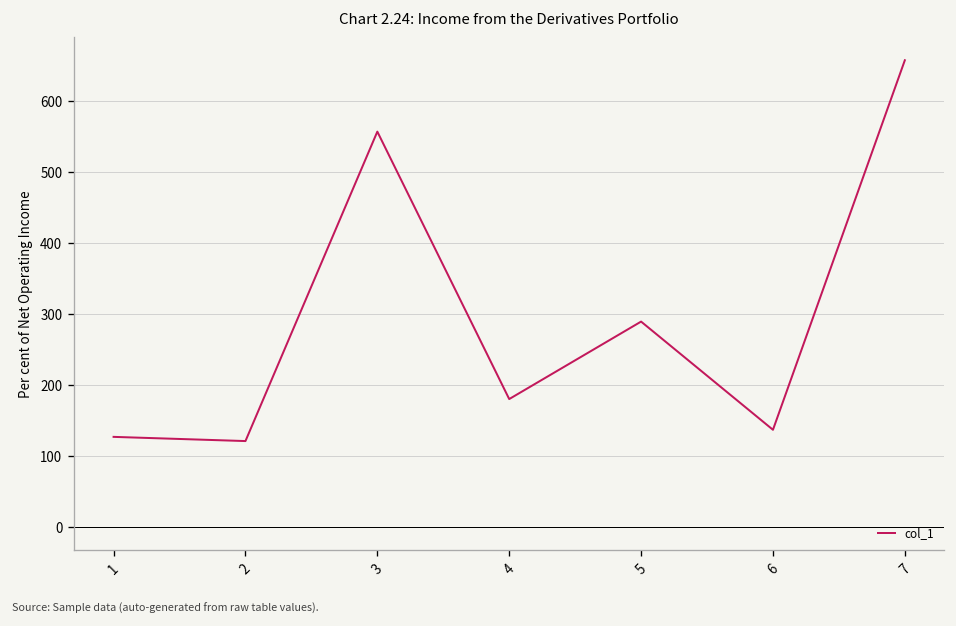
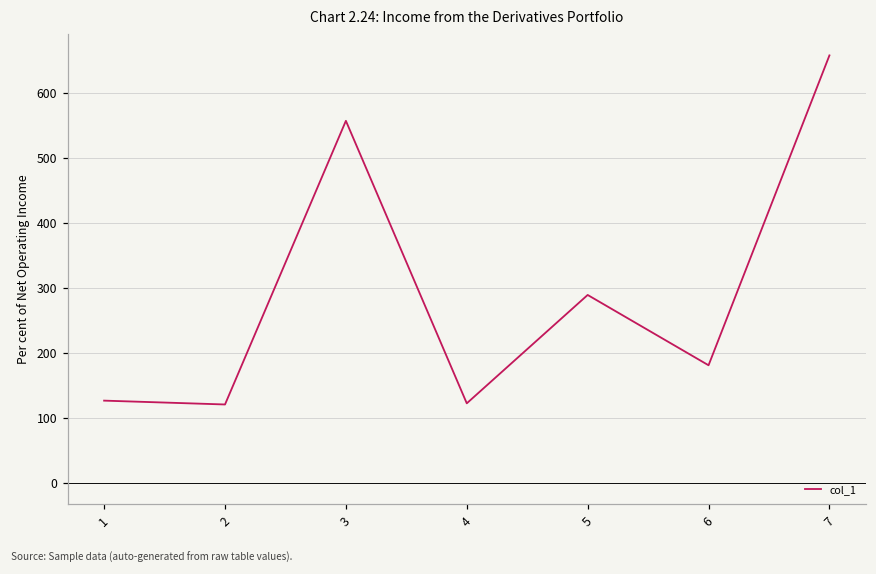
4: 180 -> 120
6: 140 -> 180
